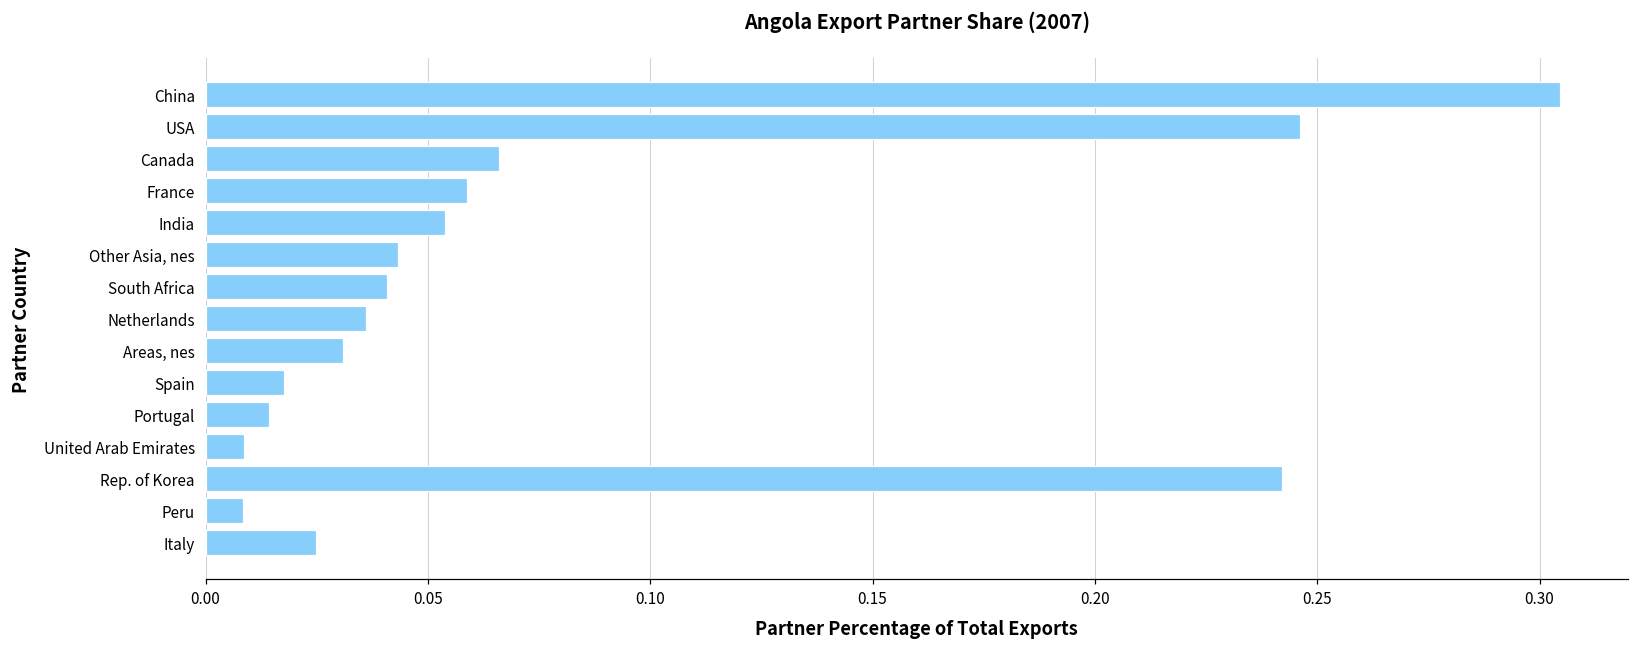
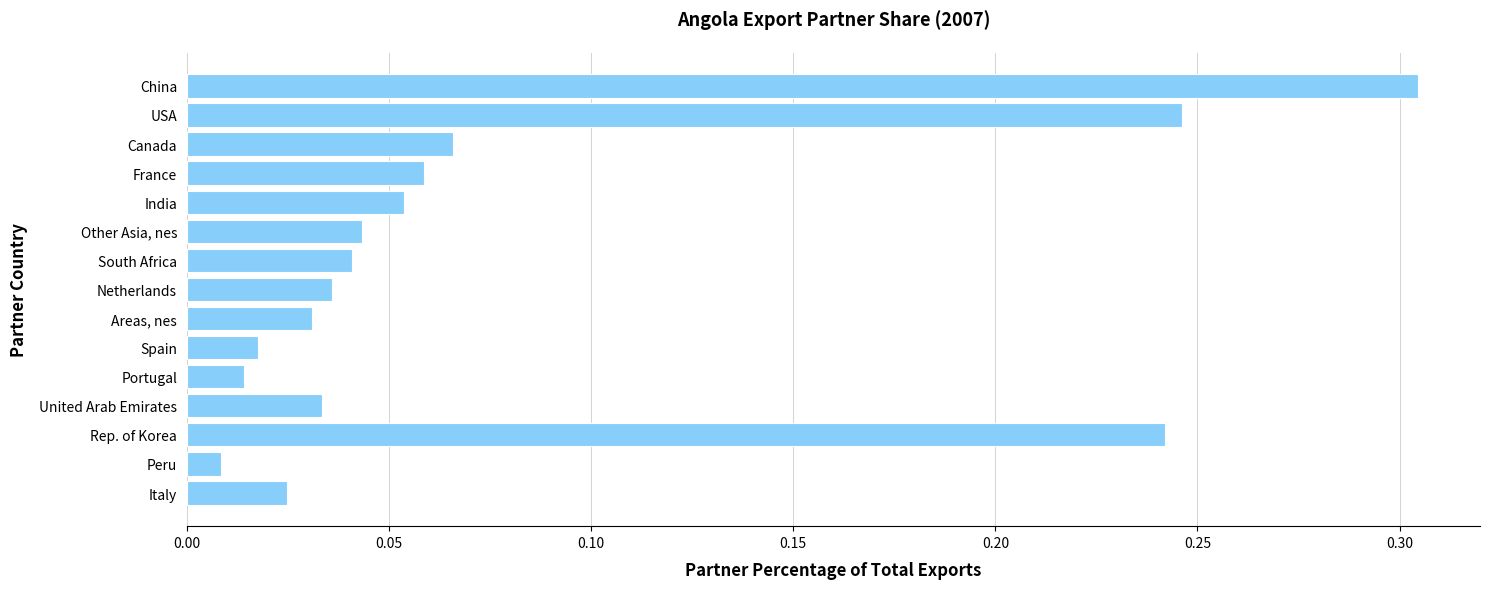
United Arab Emirates: 0.009 -> 0.033
